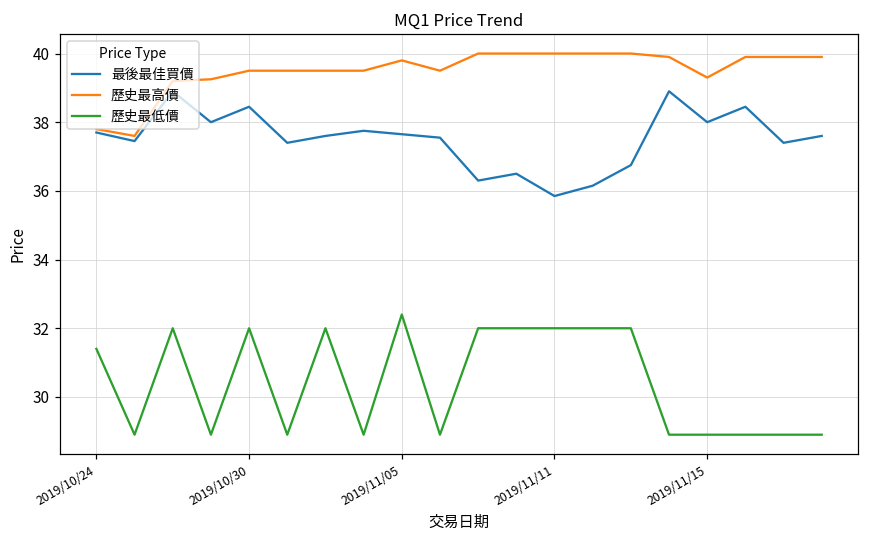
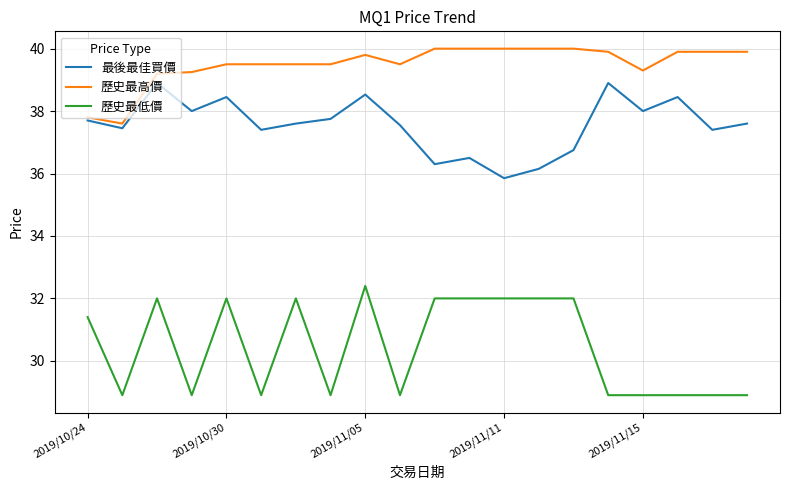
最後最佳買價, 2019/11/05: 37.7 -> 38.5
